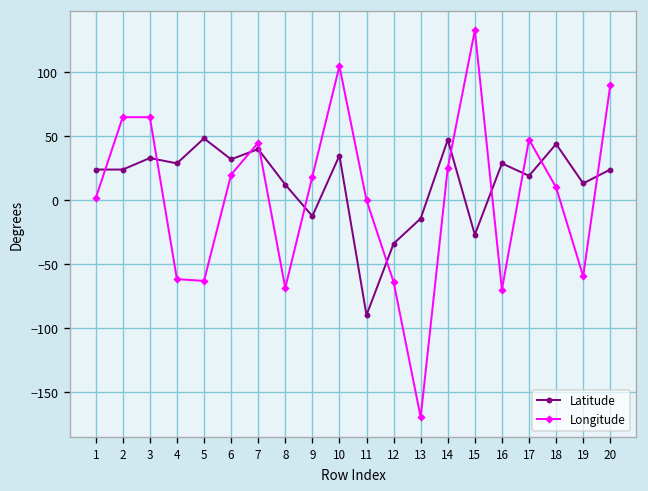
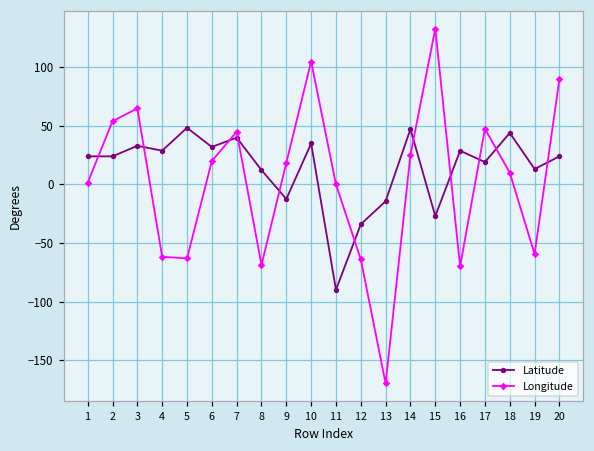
Longitude, 2: 65 -> 54
